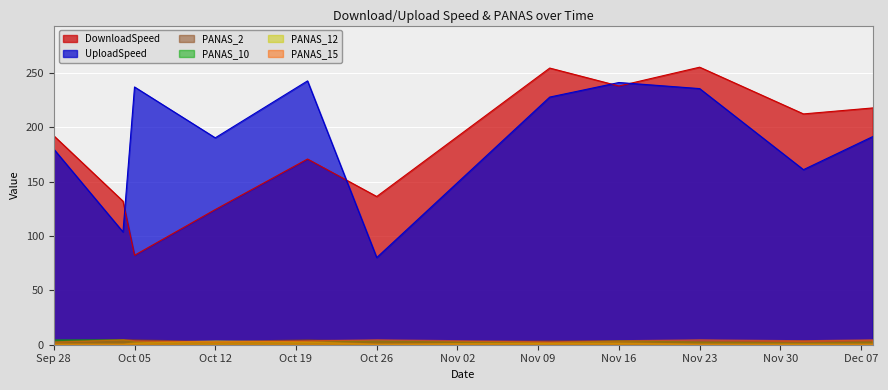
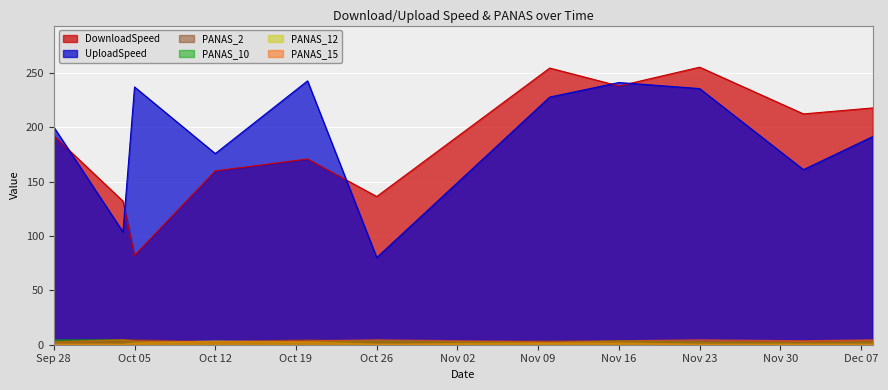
UploadSpeed, Sep 28: 180 -> 200
DownloadSpeed, Oct 12: 124 -> 160
UploadSpeed, Oct 12: 190 -> 176
